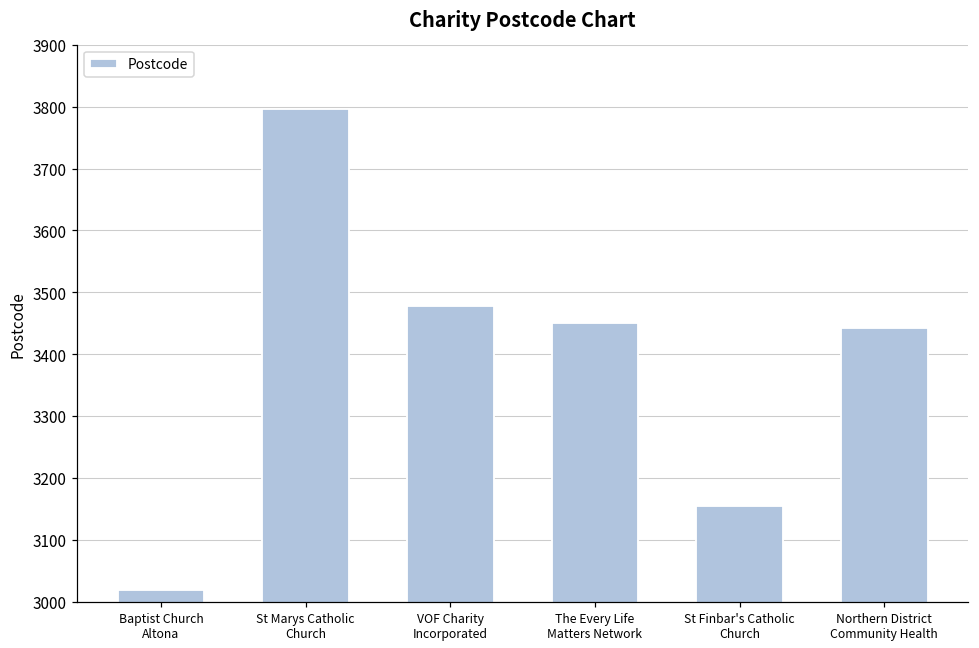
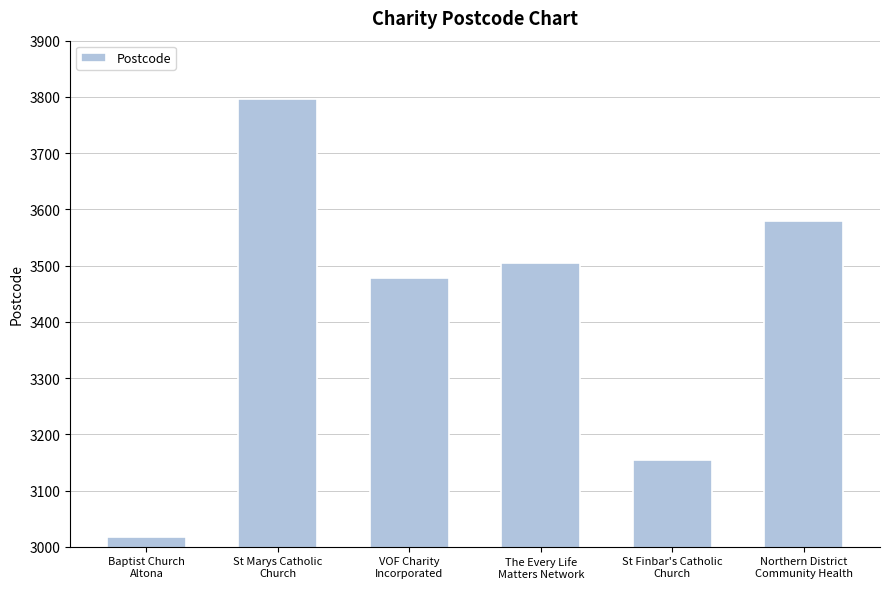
The Every Life Matters Network: 3450 -> 3510
Northern District Community Health: 3440 -> 3580
